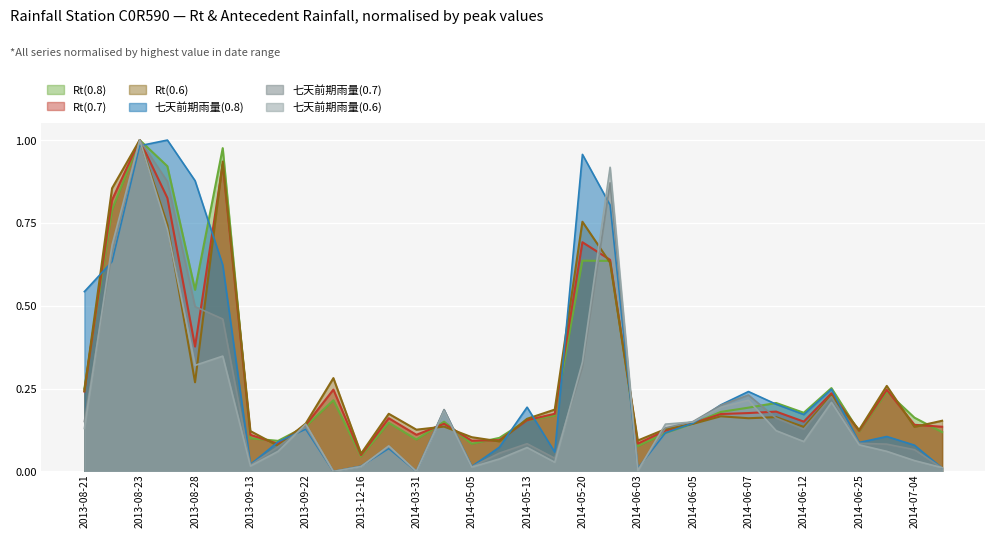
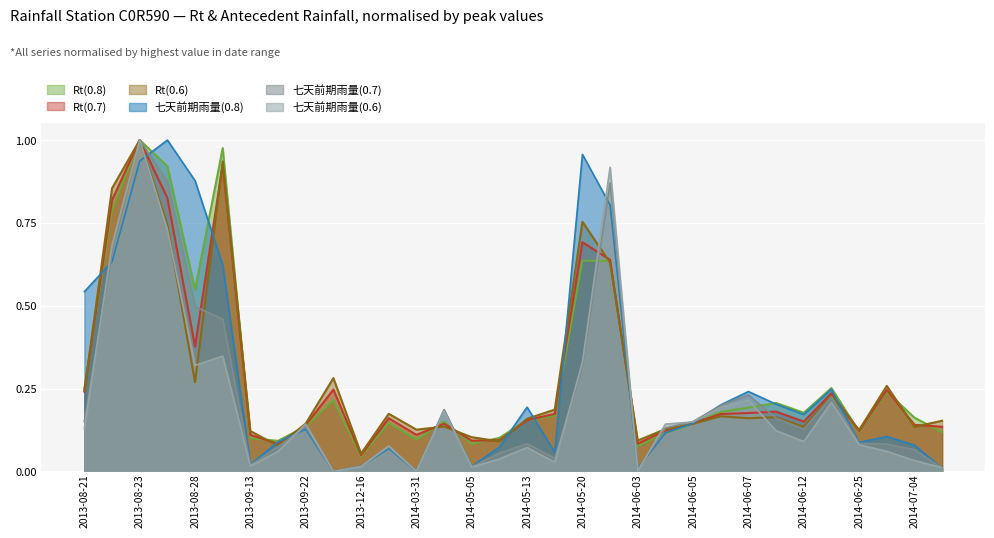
七天前期雨量(0.8), 2013-08-23: 0.98 -> 0.94
